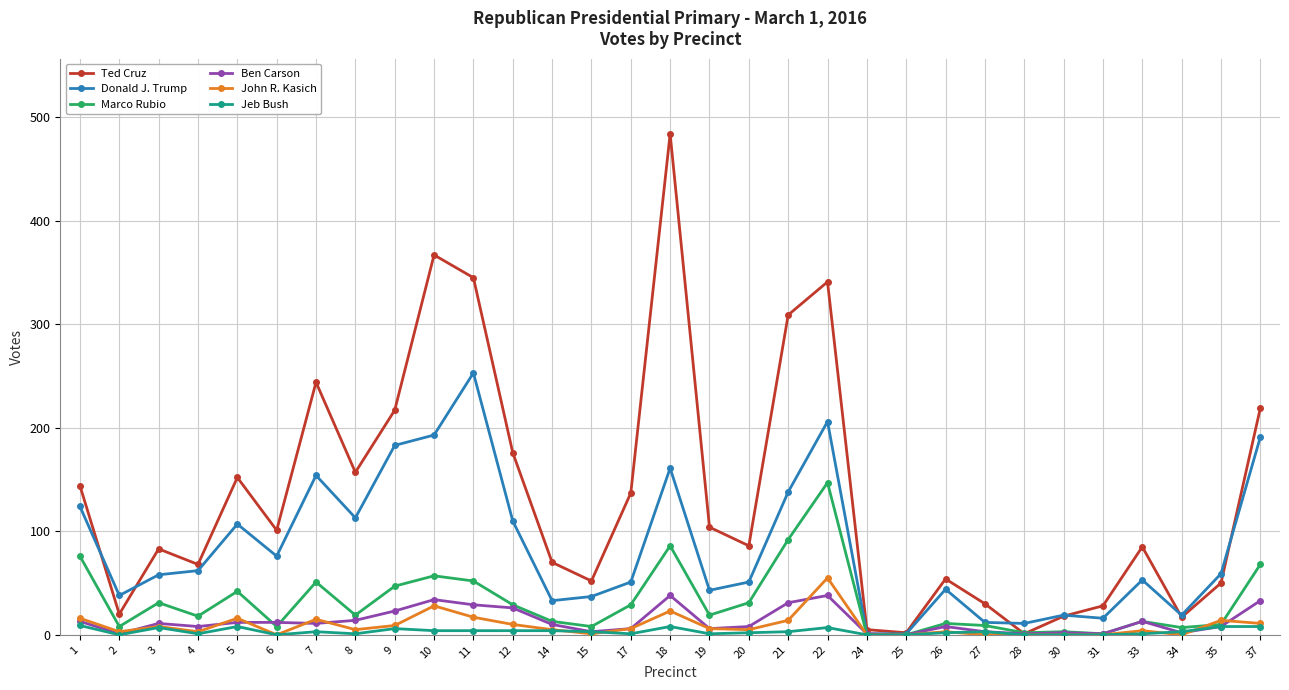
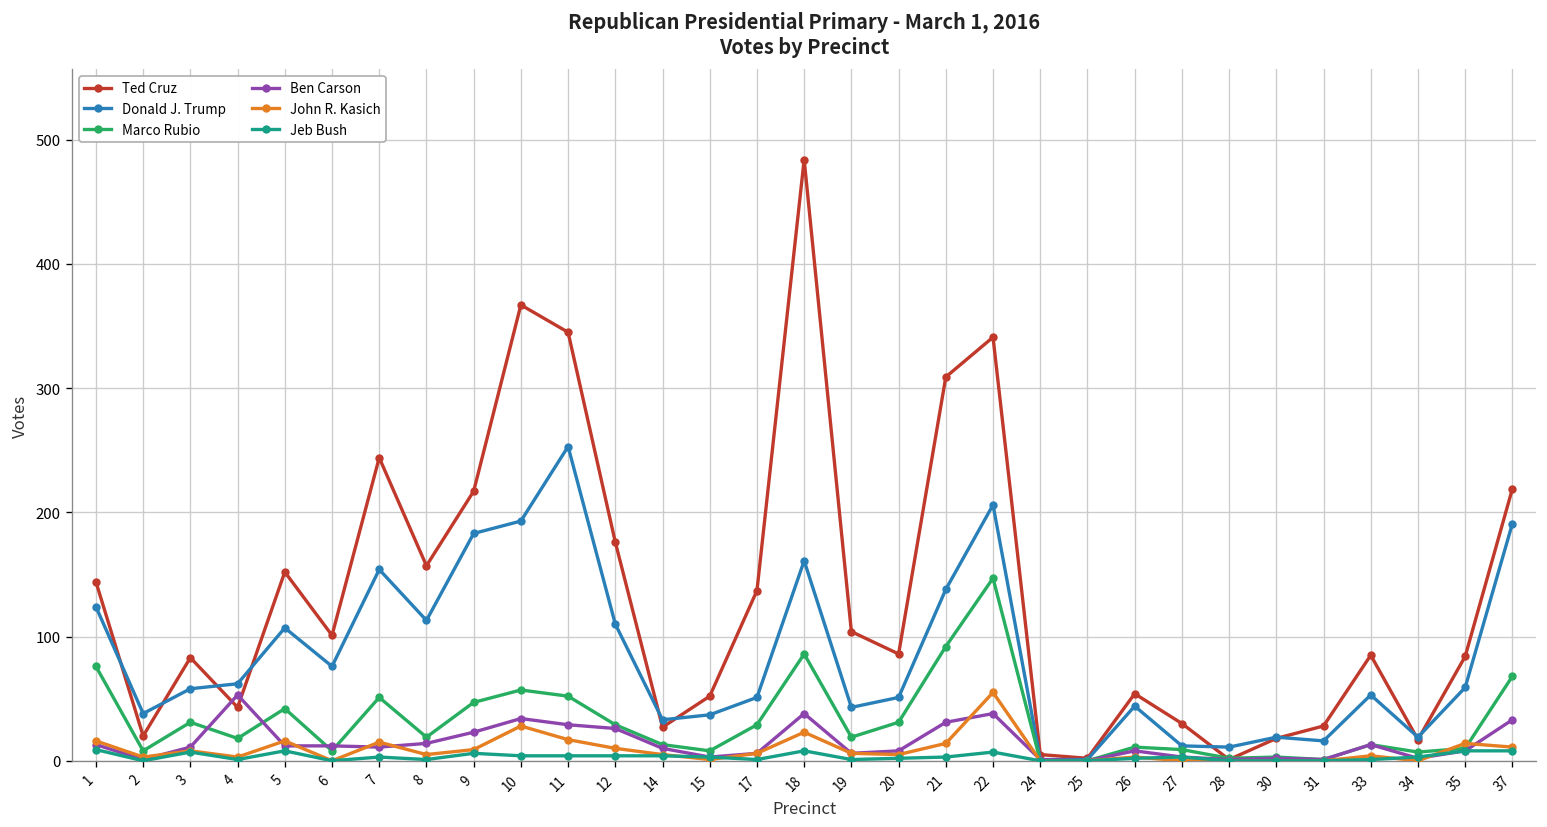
Ted Cruz, 4: 68 -> 43
Ben Carson, 4: 8 -> 53
Ted Cruz, 14: 70 -> 27
Ted Cruz, 35: 50 -> 84
